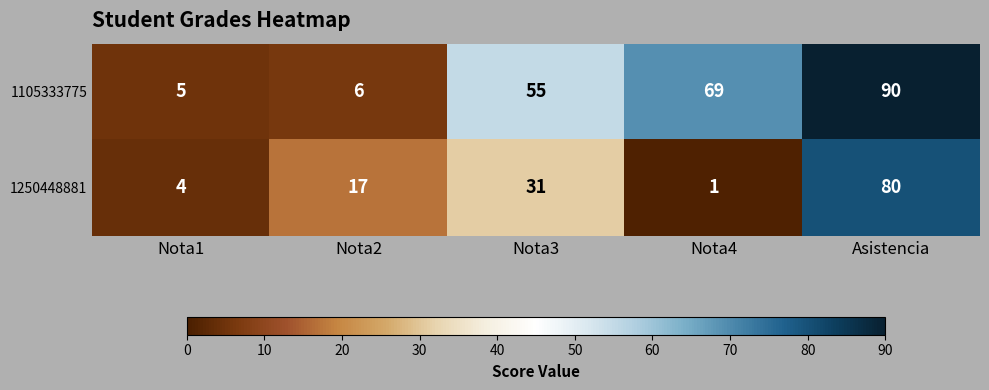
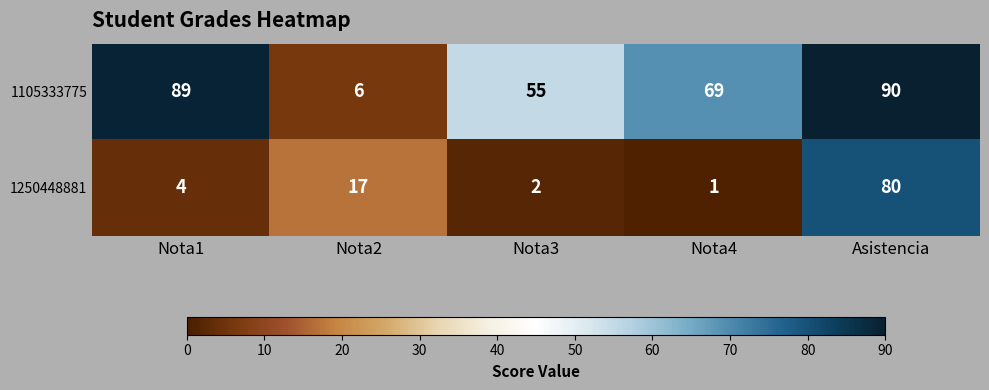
1105333775, Nota1: 5 -> 89
1250448881, Nota3: 31 -> 2
